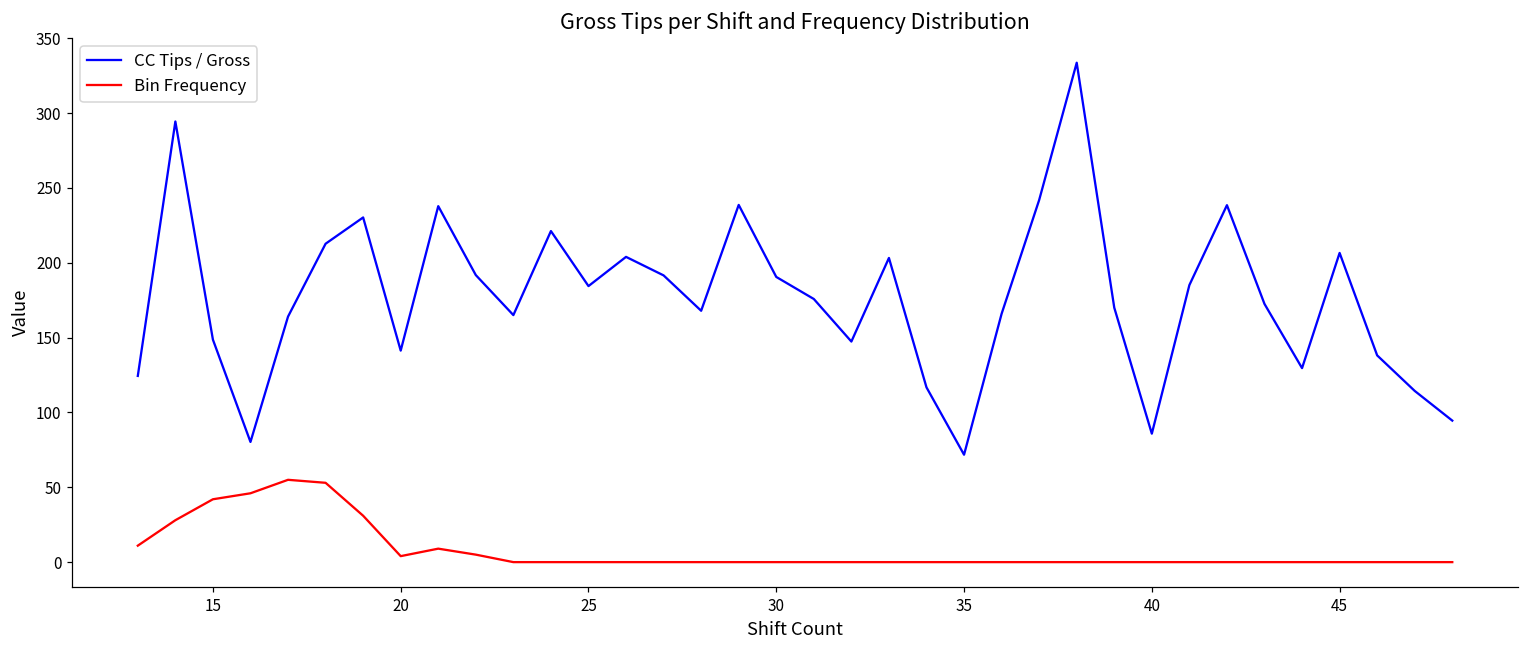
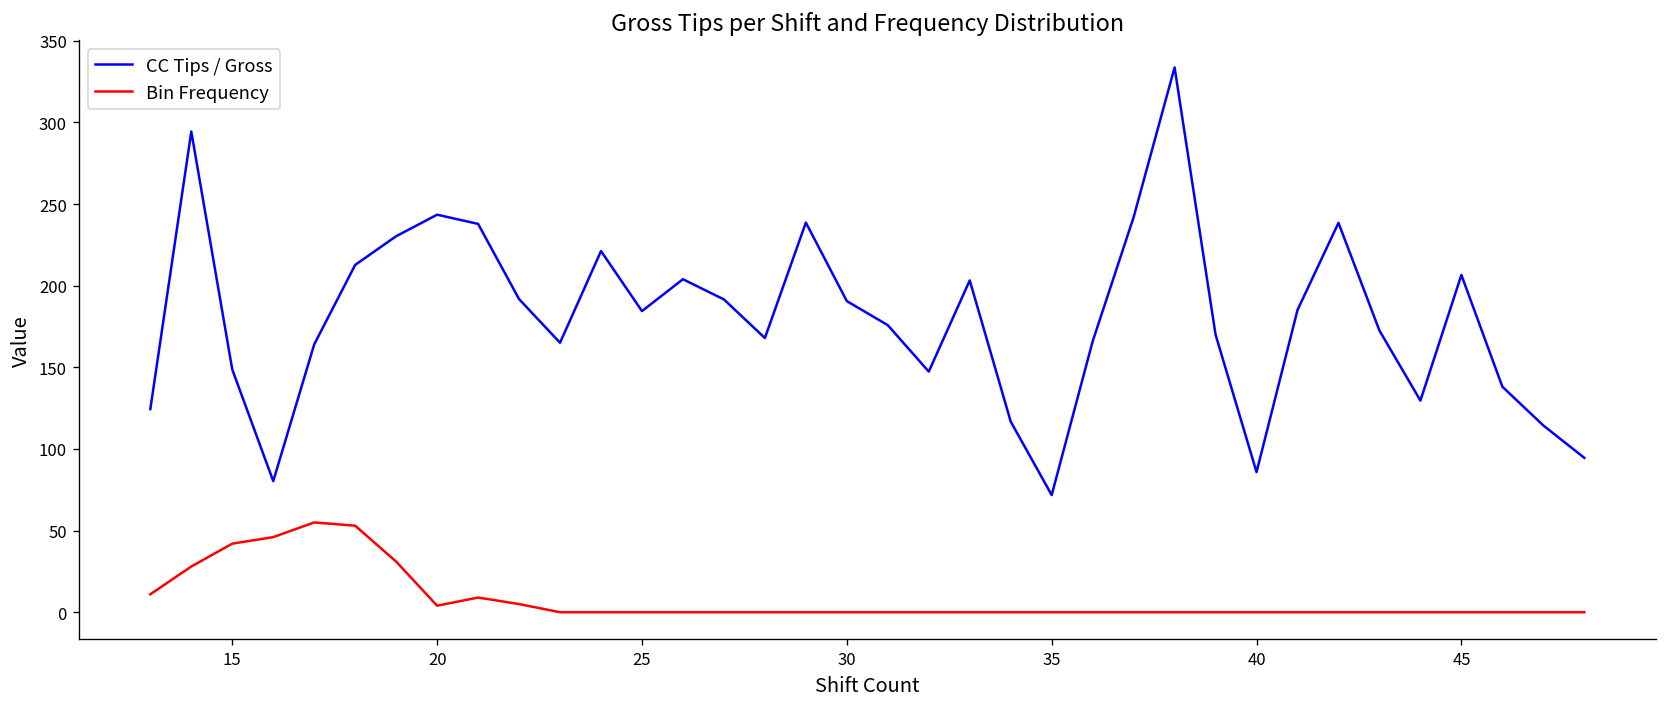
CC Tips / Gross, 20: 141 -> 243
